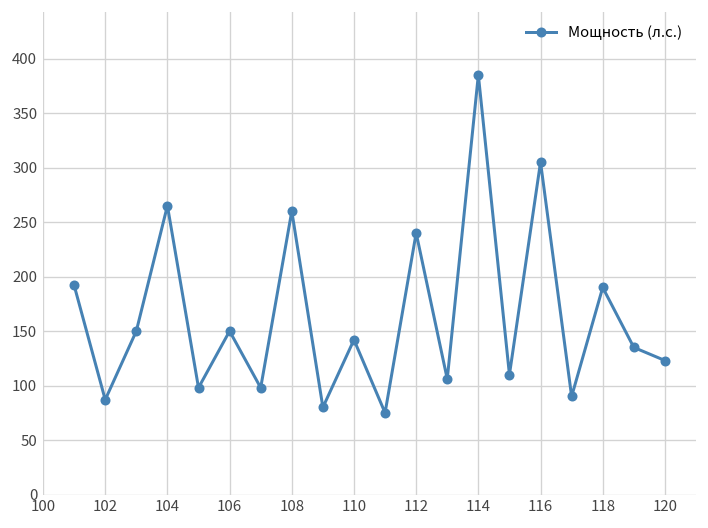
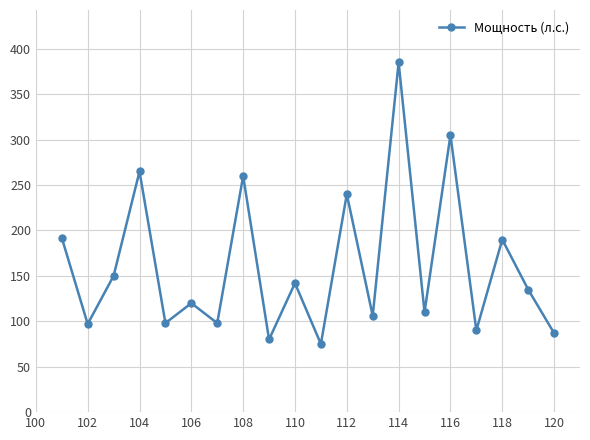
102: 90 -> 100
106: 150 -> 120
120: 120 -> 90
